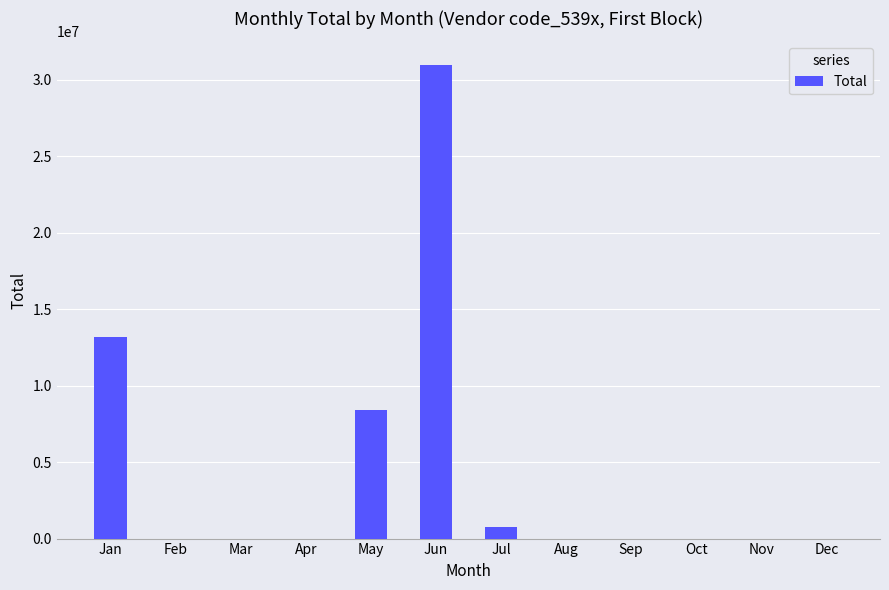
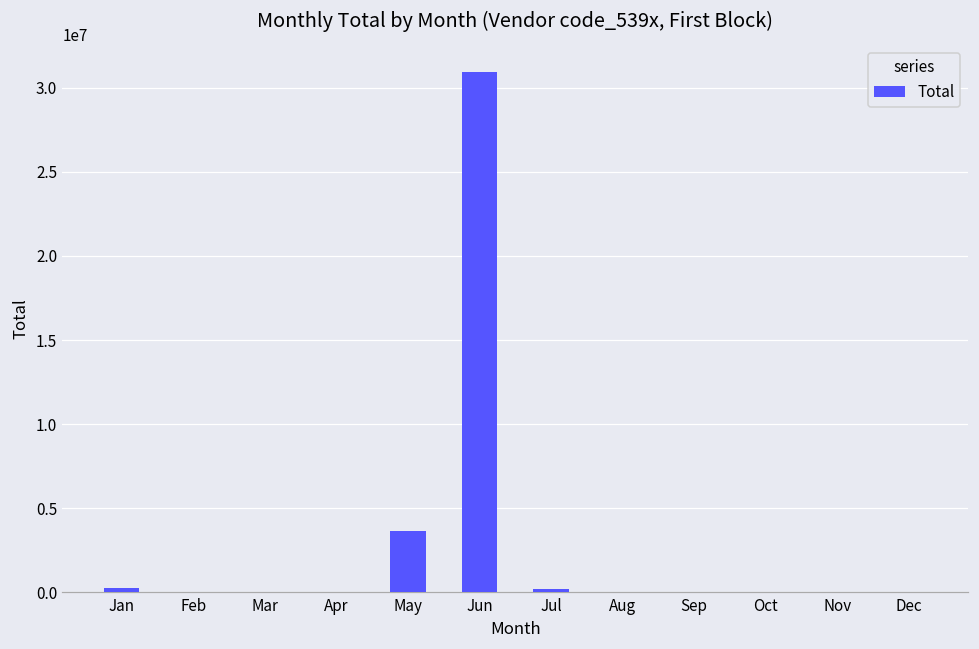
Jan: 13200000 -> 300000
May: 8400000 -> 3600000
Jul: 800000 -> 200000
